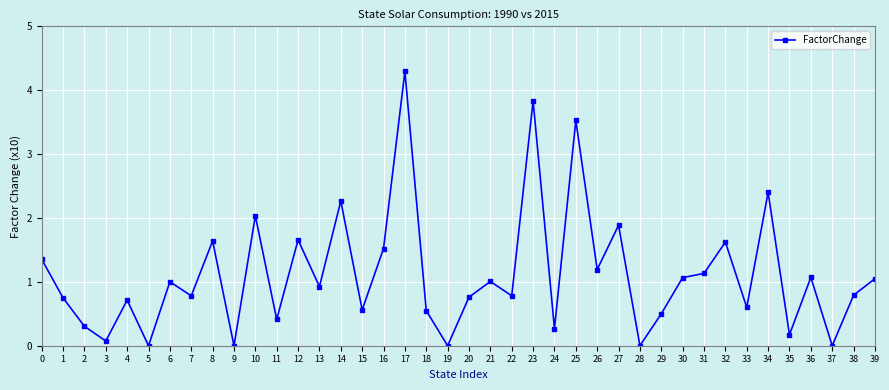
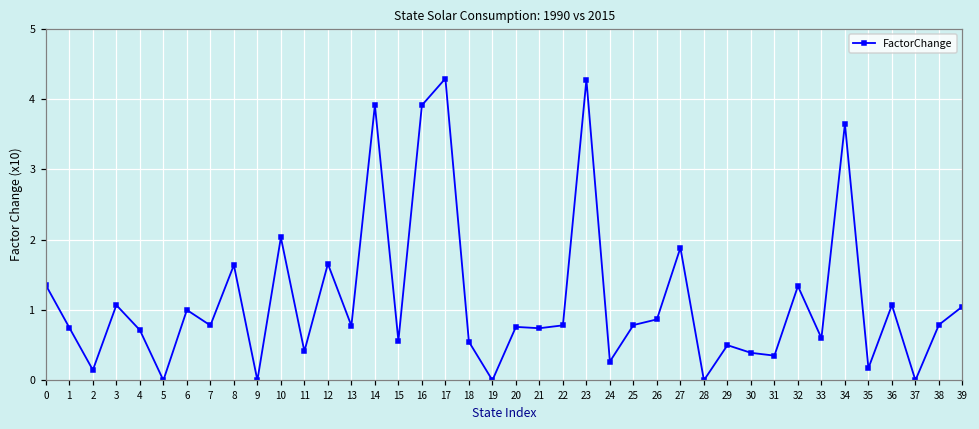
2: 0.3 -> 0.1
3: 0.1 -> 1.1
13: 0.9 -> 0.8
14: 2.3 -> 3.9
16: 1.5 -> 3.9
21: 1.0 -> 0.7
23: 3.8 -> 4.3
25: 3.5 -> 0.8
26: 1.2 -> 0.9
30: 1.1 -> 0.4
31: 1.1 -> 0.4
32: 1.6 -> 1.3
34: 2.4 -> 3.7
